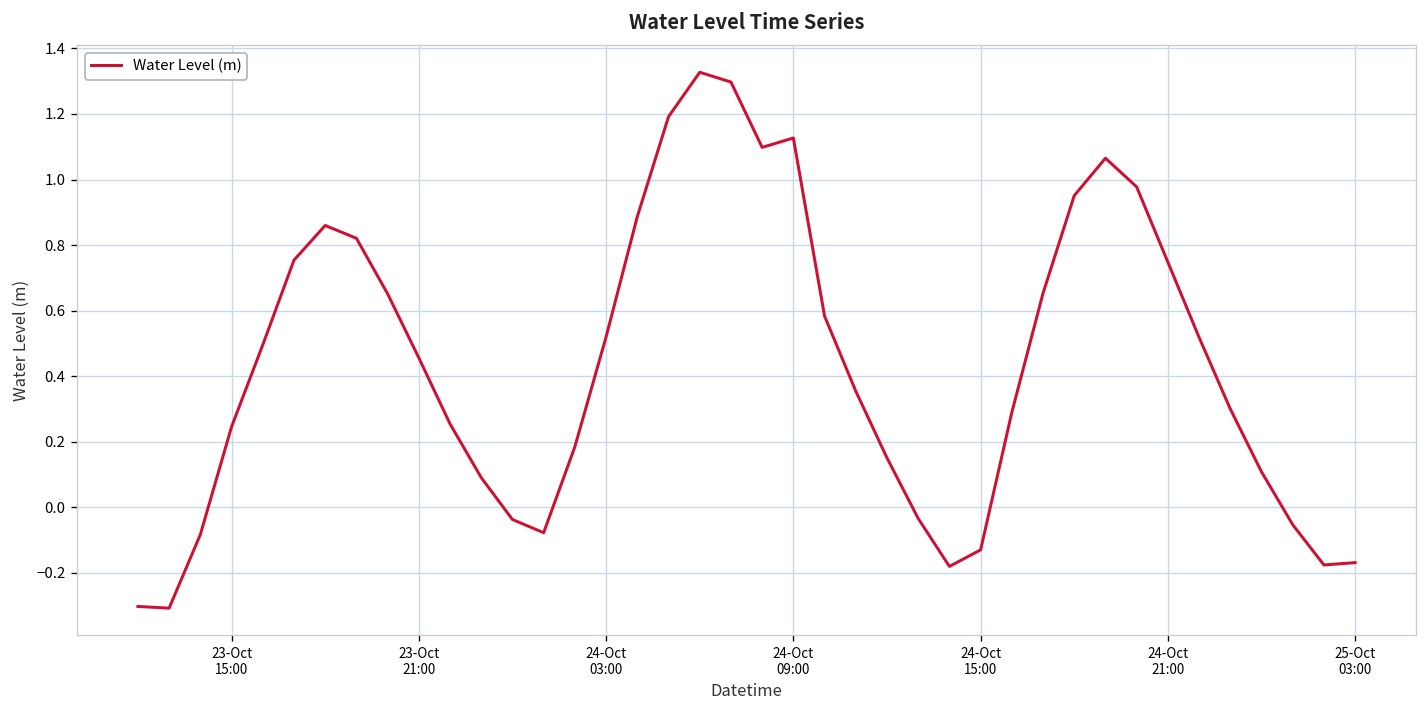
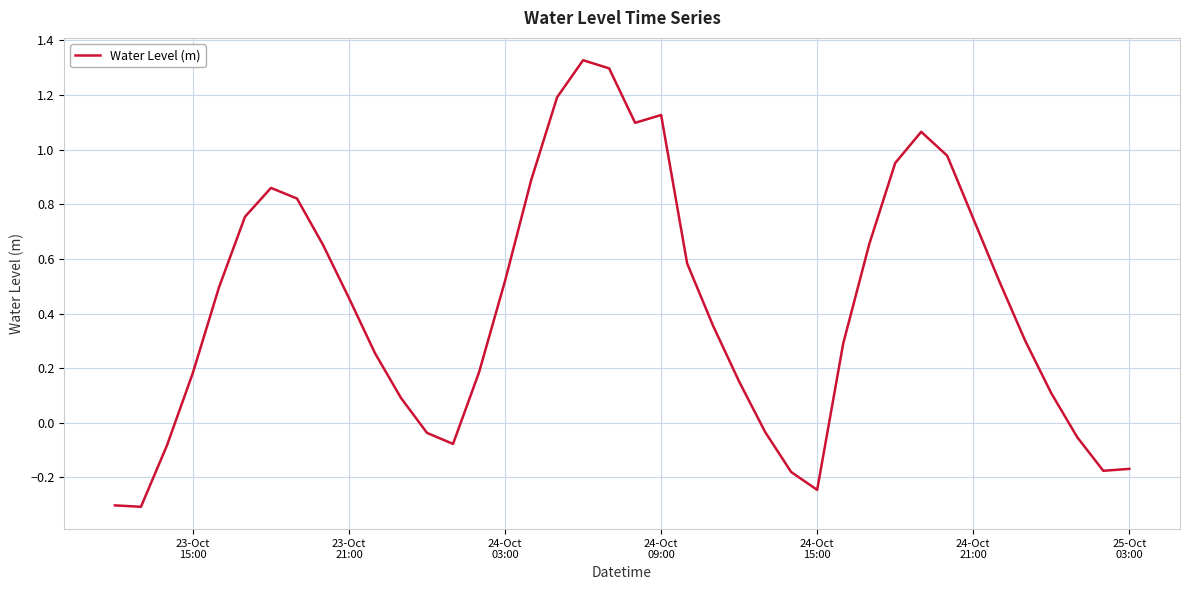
23-Oct 15:00: 0.25 -> 0.18
24-Oct 15:00: -0.13 -> -0.25
